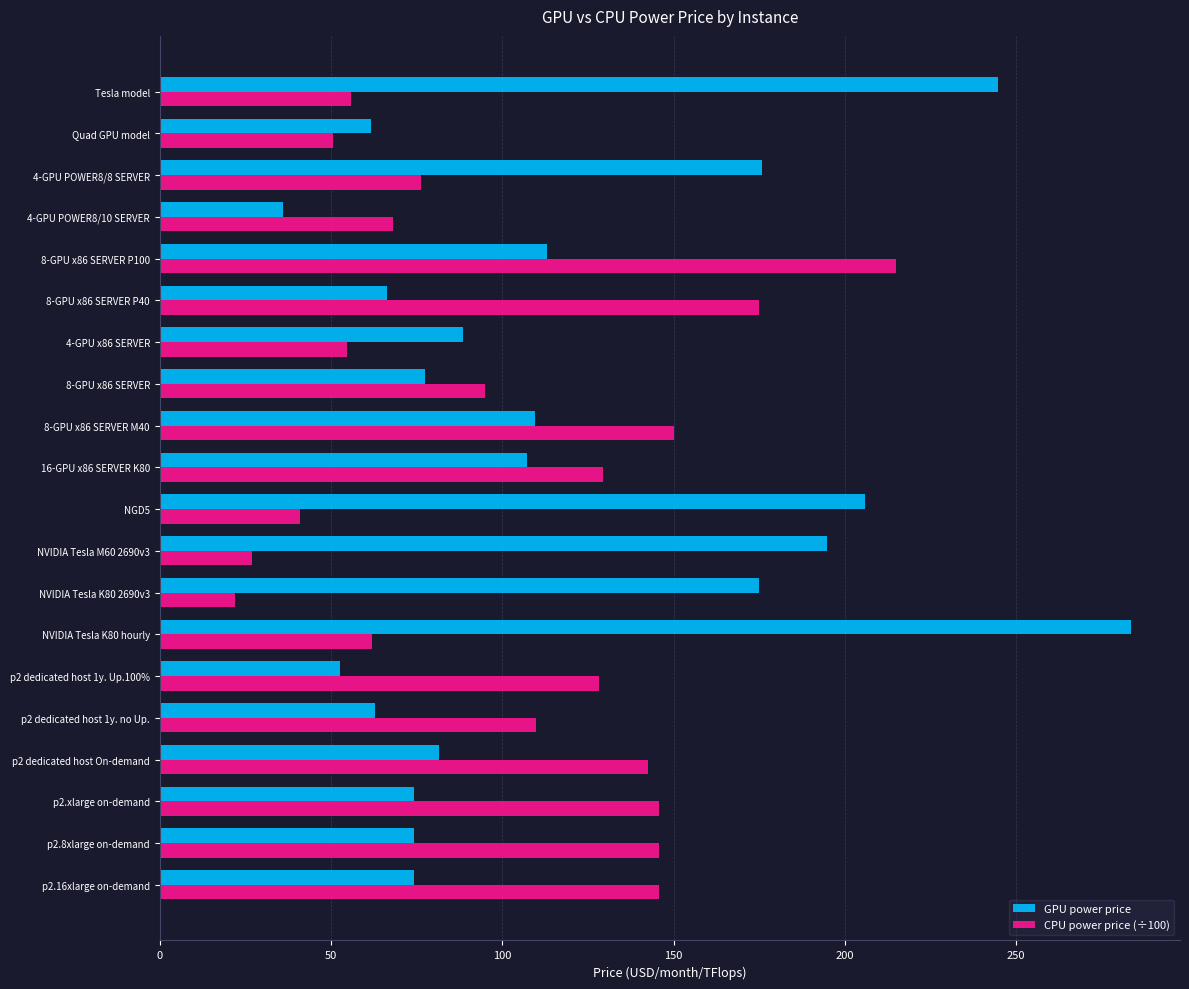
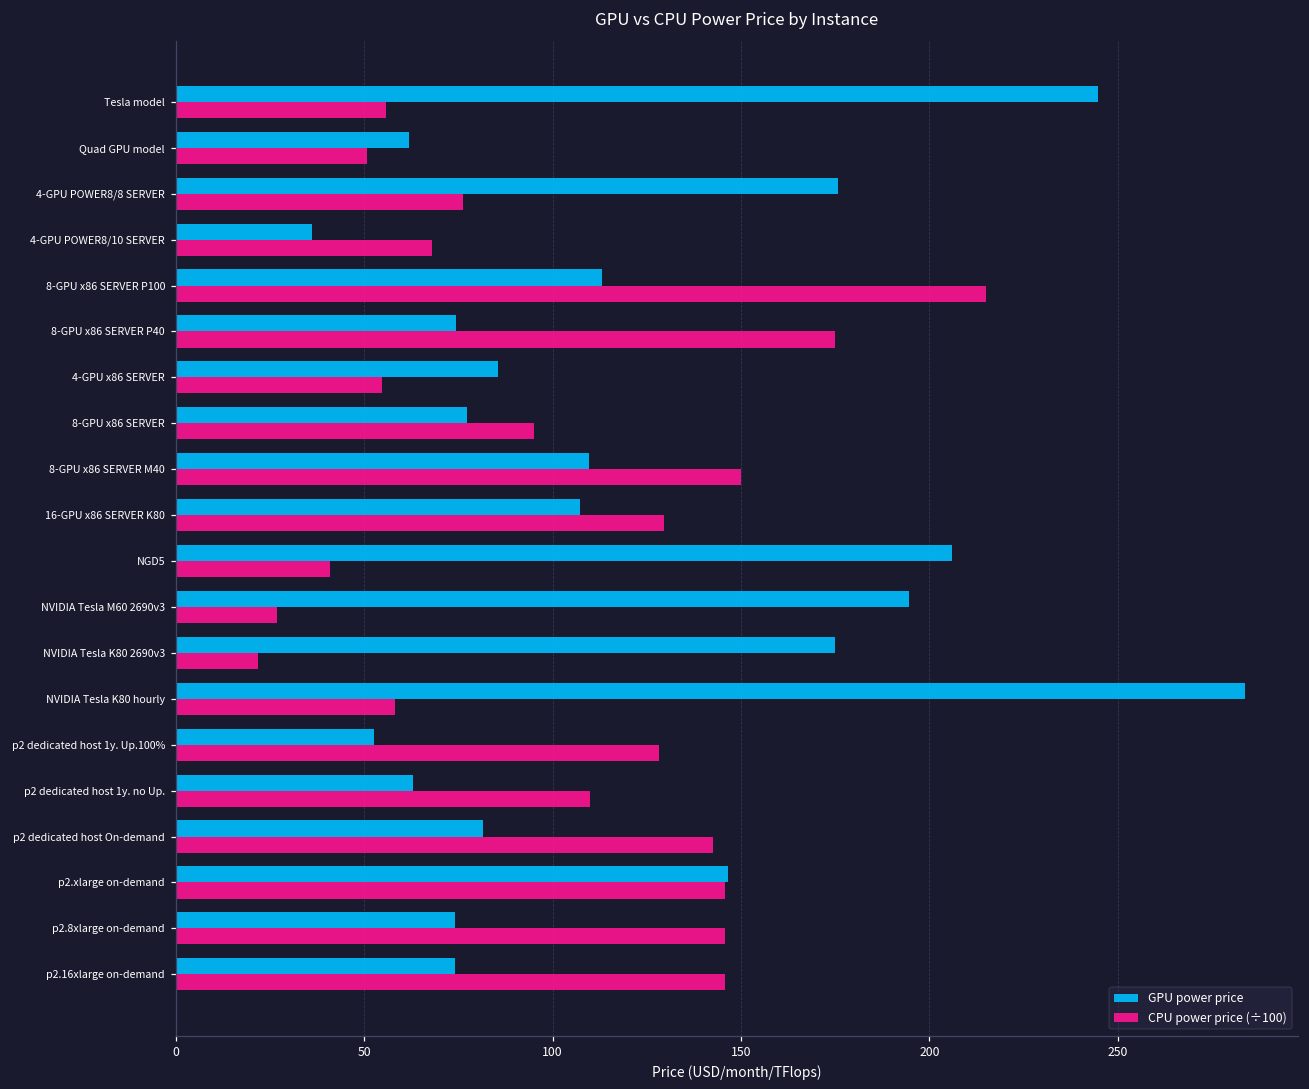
GPU power price, 8-GPU x86 SERVER P40: 66 -> 74
GPU power price, 4-GPU x86 SERVER: 88 -> 85
CPU power price (÷100), NVIDIA Tesla K80 hourly: 62 -> 58
GPU power price, p2.xlarge on-demand: 74 -> 146
